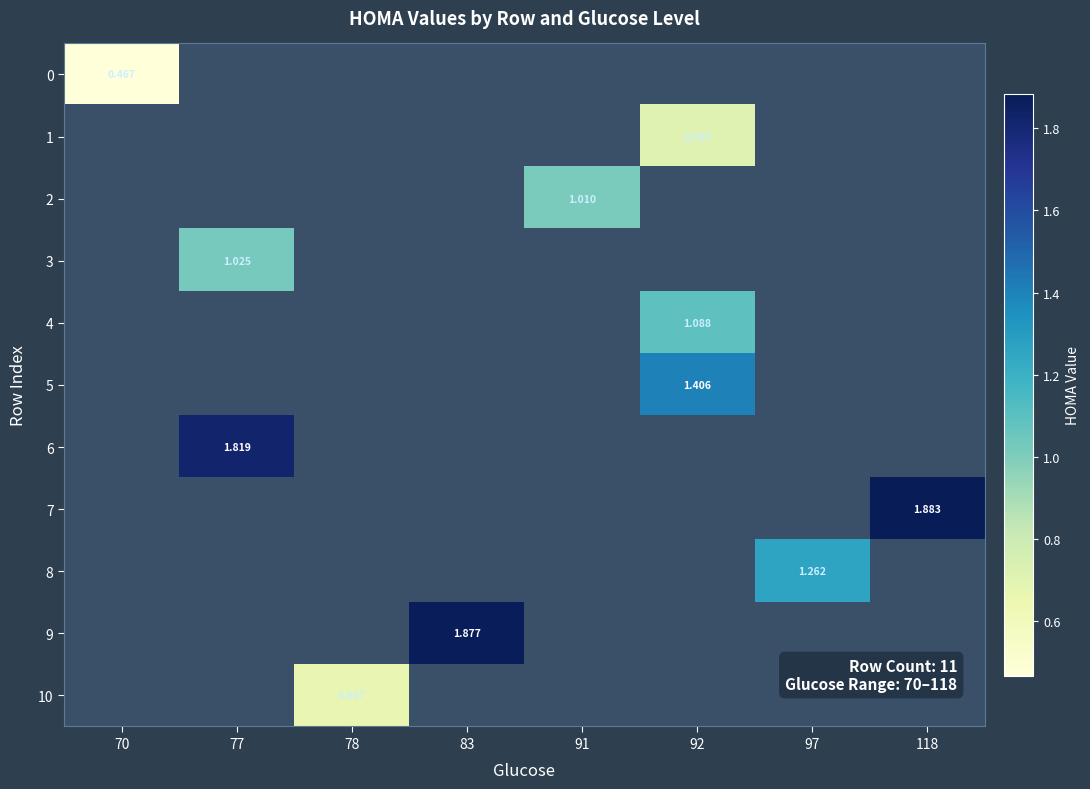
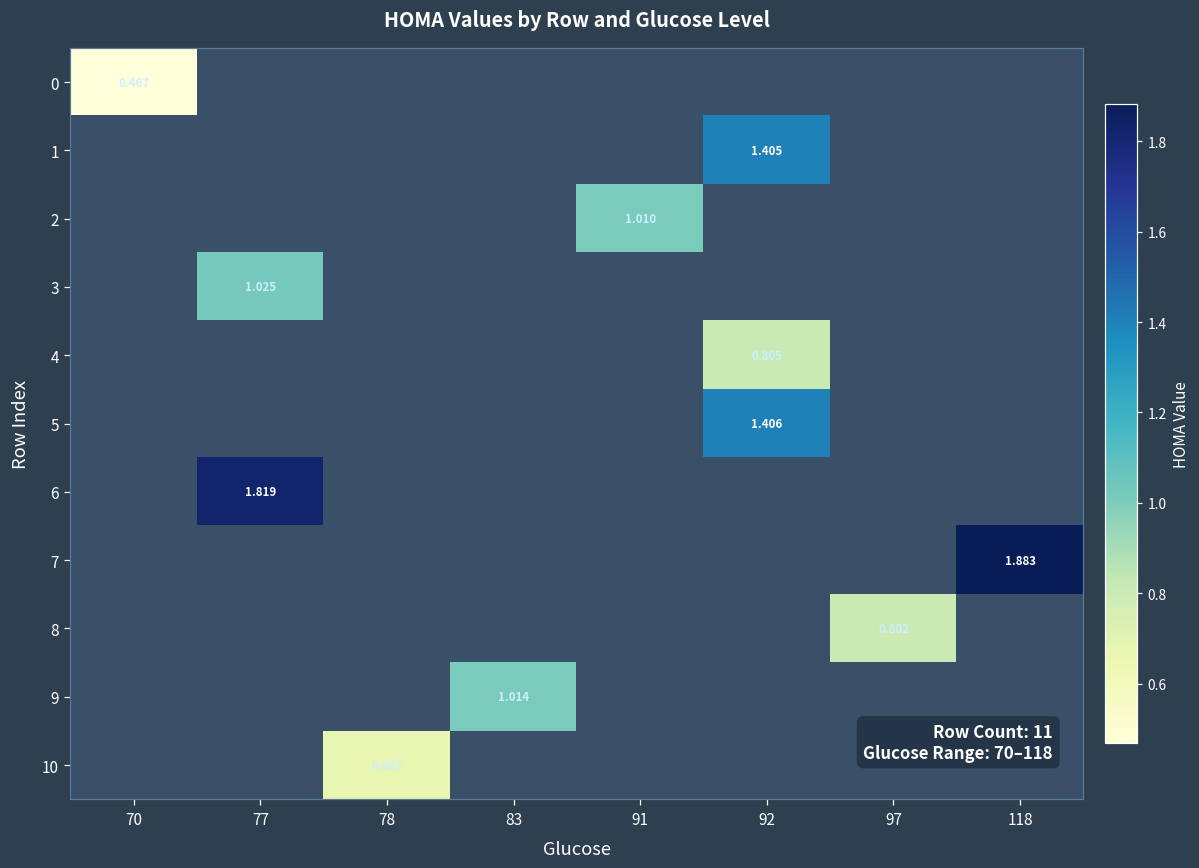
1, 92: 0.707 -> 1.405
4, 92: 1.088 -> 0.805
8, 97: 1.262 -> 0.802
9, 83: 1.877 -> 1.014
